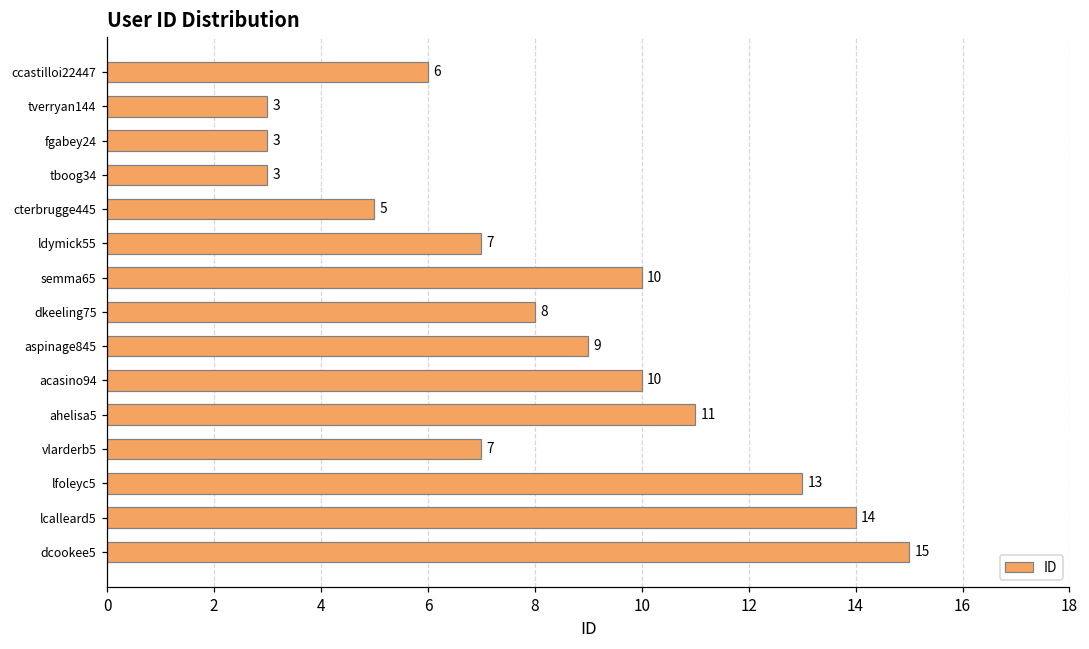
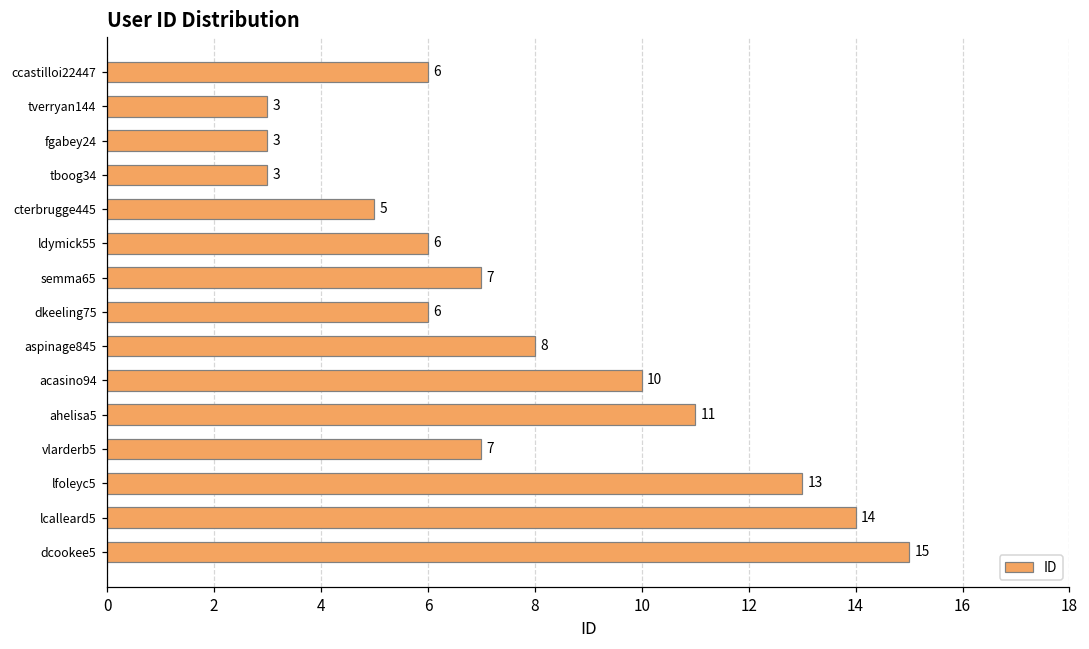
ldymick55: 7 -> 6
semma65: 10 -> 7
dkeeling75: 8 -> 6
aspinage845: 9 -> 8
